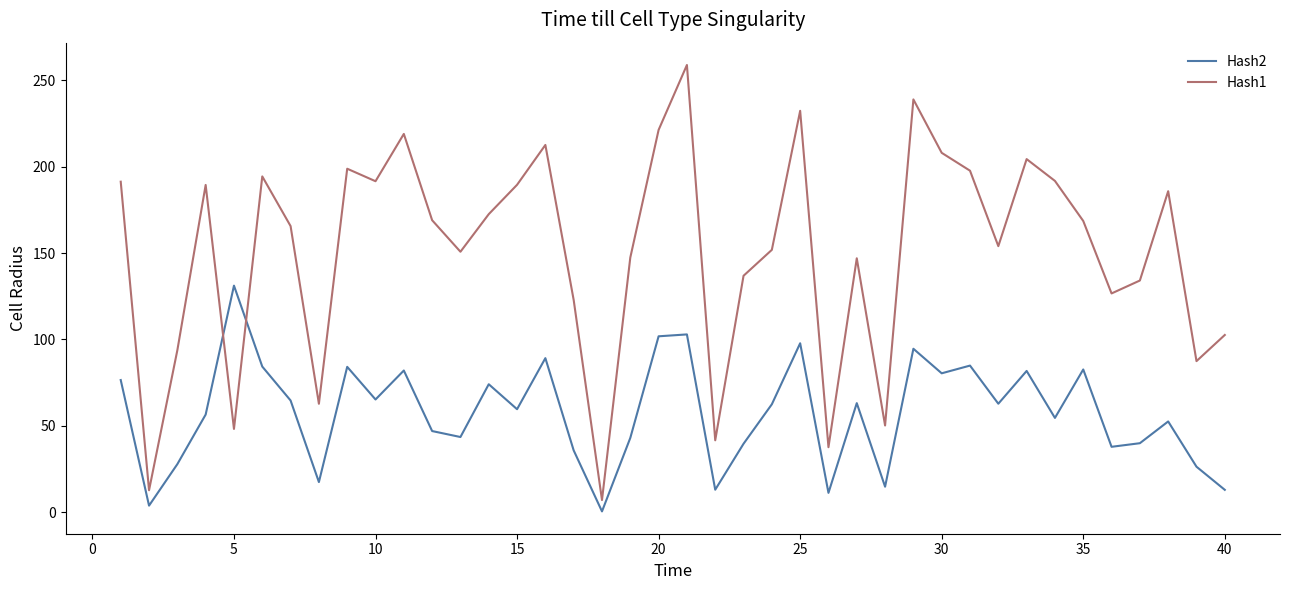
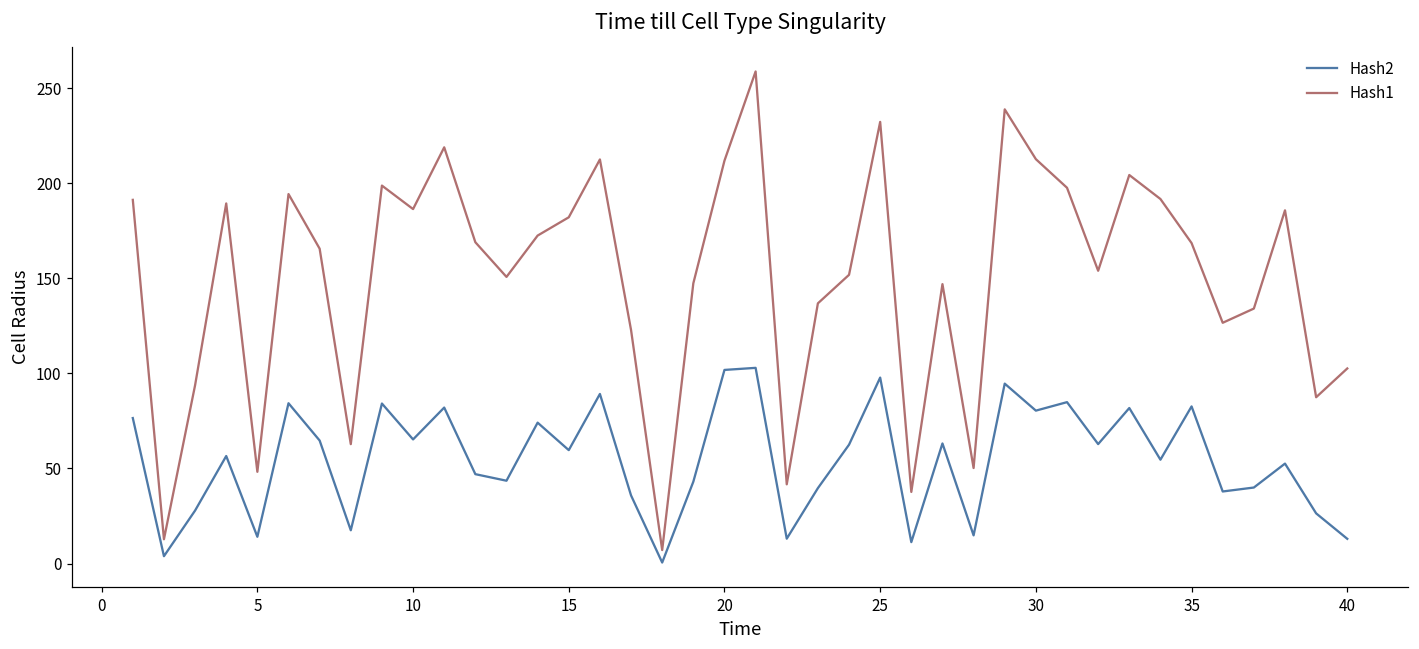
Hash2, 5: 131 -> 14
Hash1, 10: 192 -> 186
Hash1, 15: 190 -> 182
Hash1, 20: 221 -> 212
Hash1, 30: 208 -> 213
